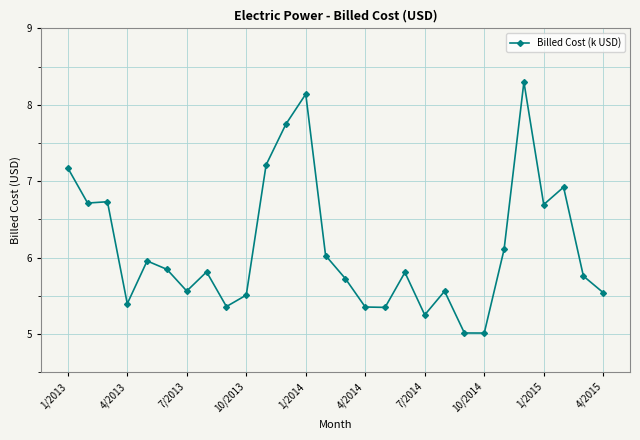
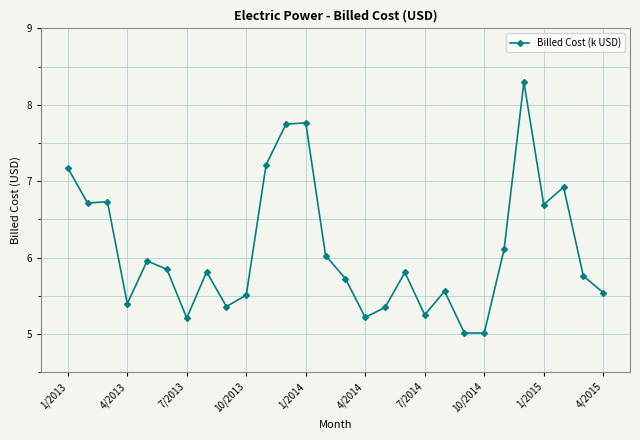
7/2013: 5.6 -> 5.2
1/2014: 8.1 -> 7.8
4/2014: 5.4 -> 5.2
